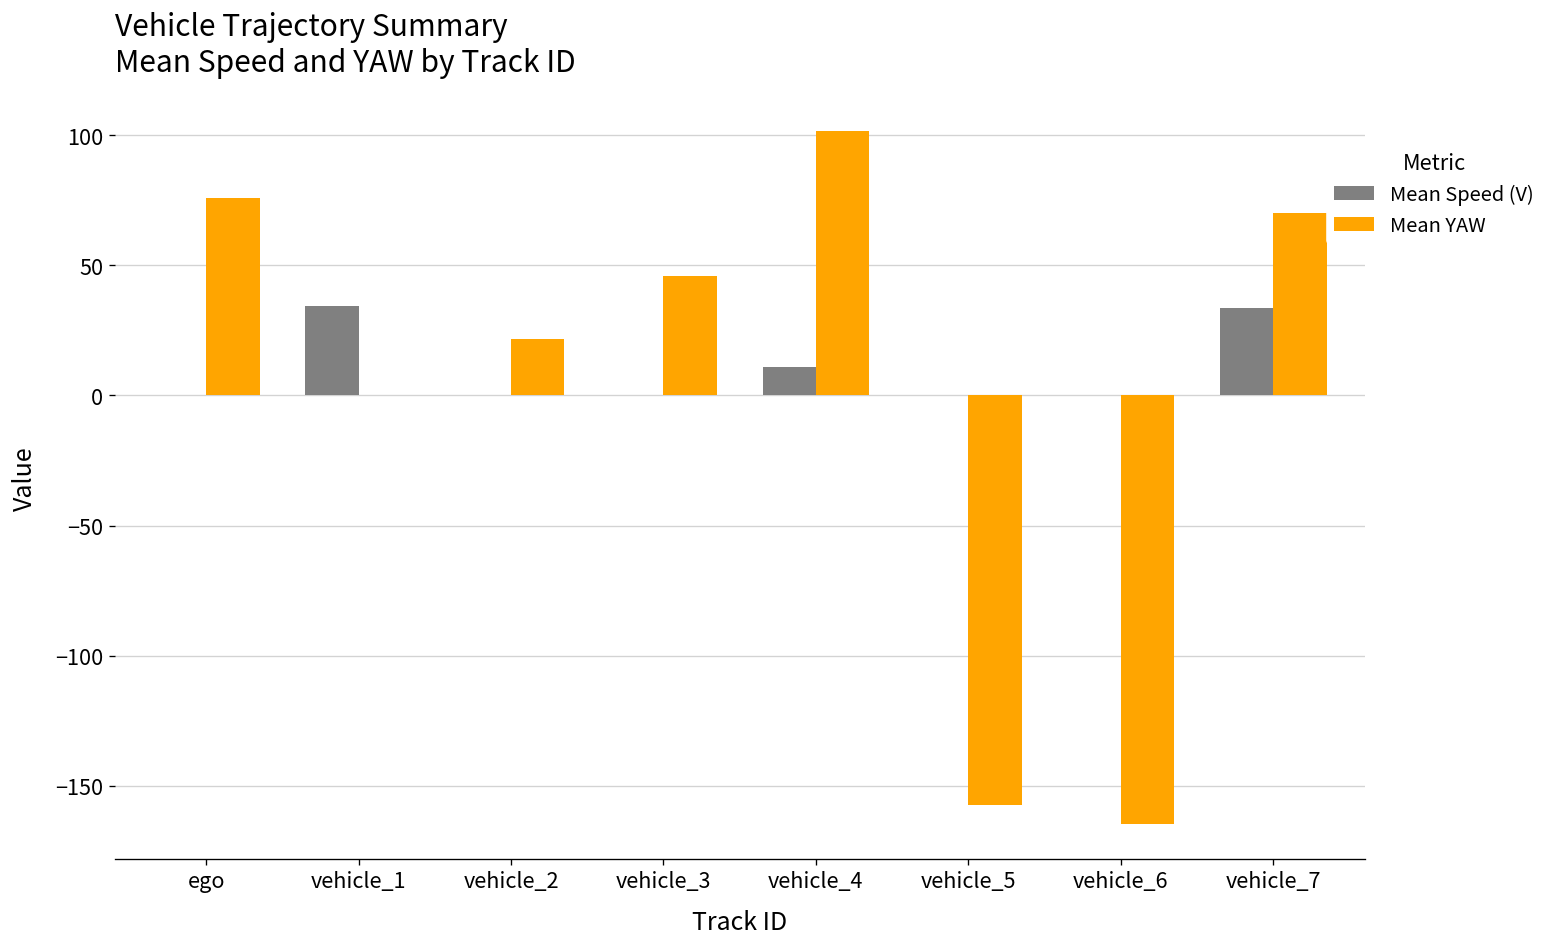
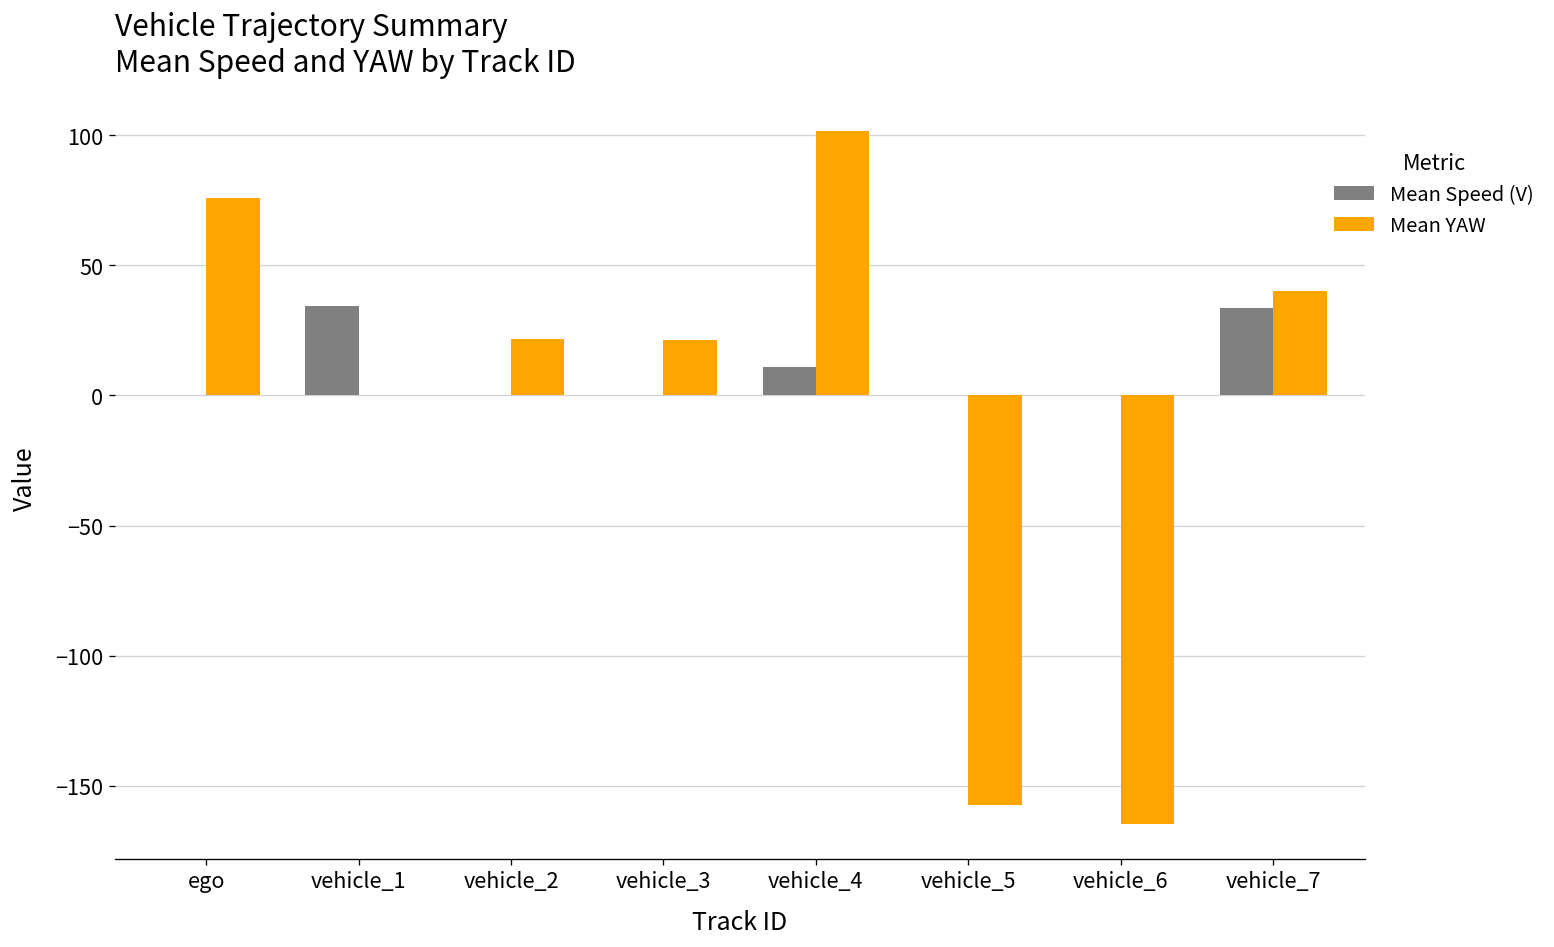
Mean YAW, vehicle_3: 46 -> 21
Mean YAW, vehicle_7: 70 -> 40
